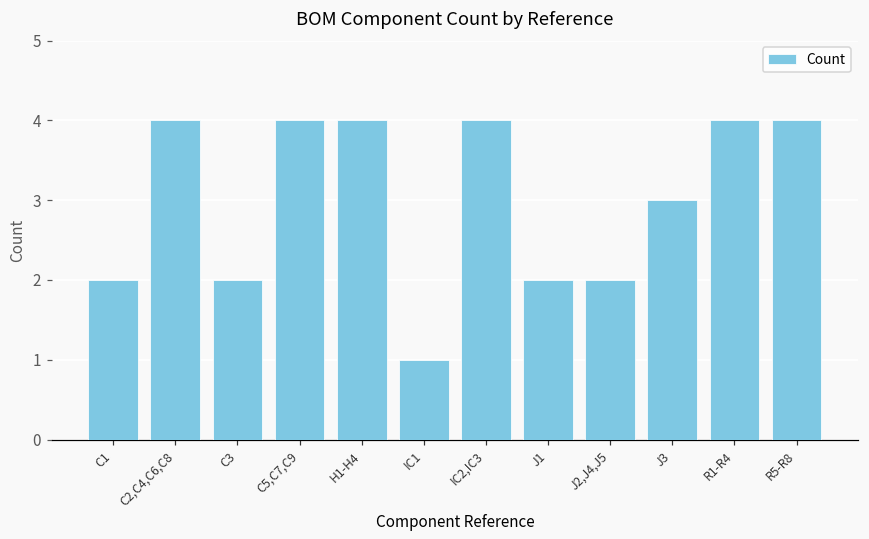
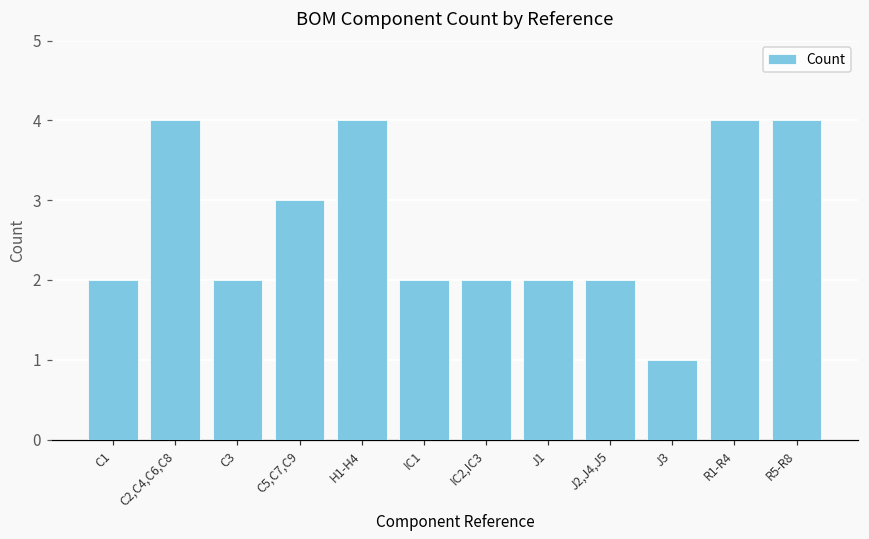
C5,C7,C9: 4 -> 3
IC1: 1 -> 2
IC2,IC3: 4 -> 2
J3: 3 -> 1
